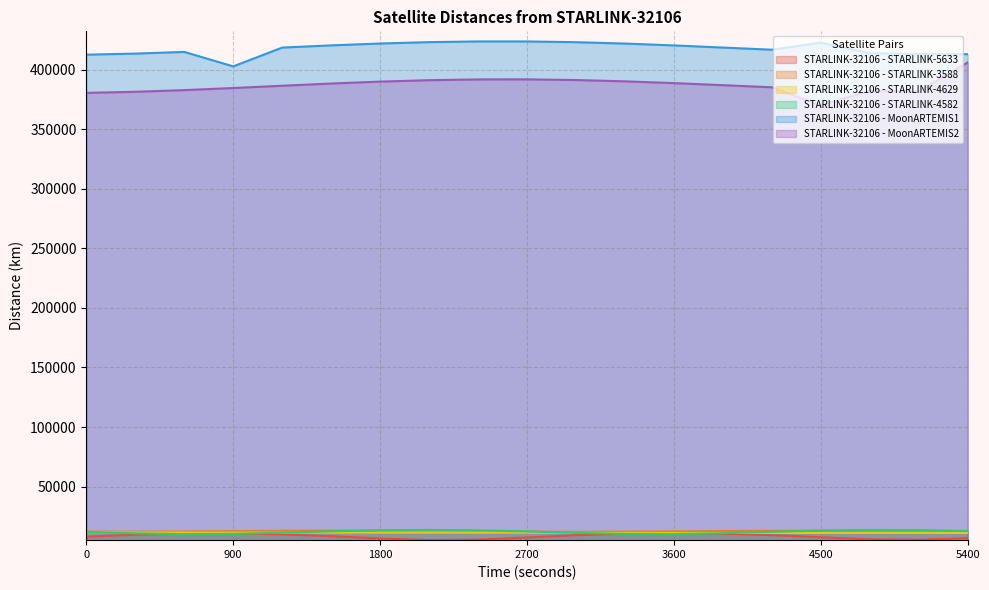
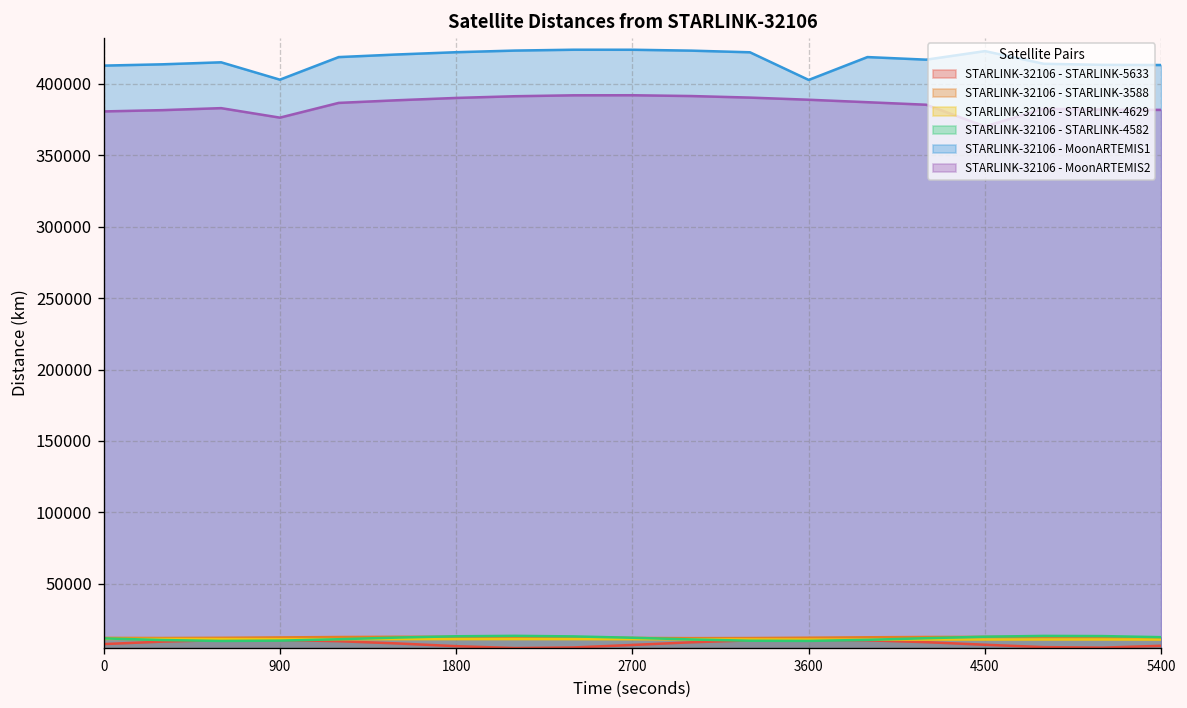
STARLINK-32106 - MoonARTEMIS2, 900: 385000 -> 376000
STARLINK-32106 - MoonARTEMIS1, 3600: 420000 -> 403000
STARLINK-32106 - MoonARTEMIS2, 5400: 406000 -> 382000
